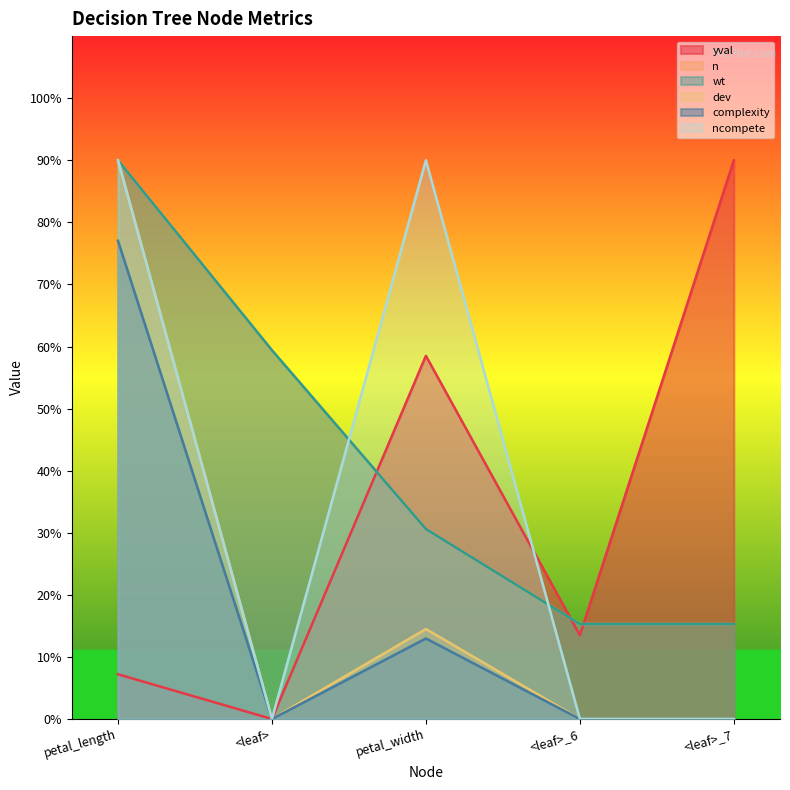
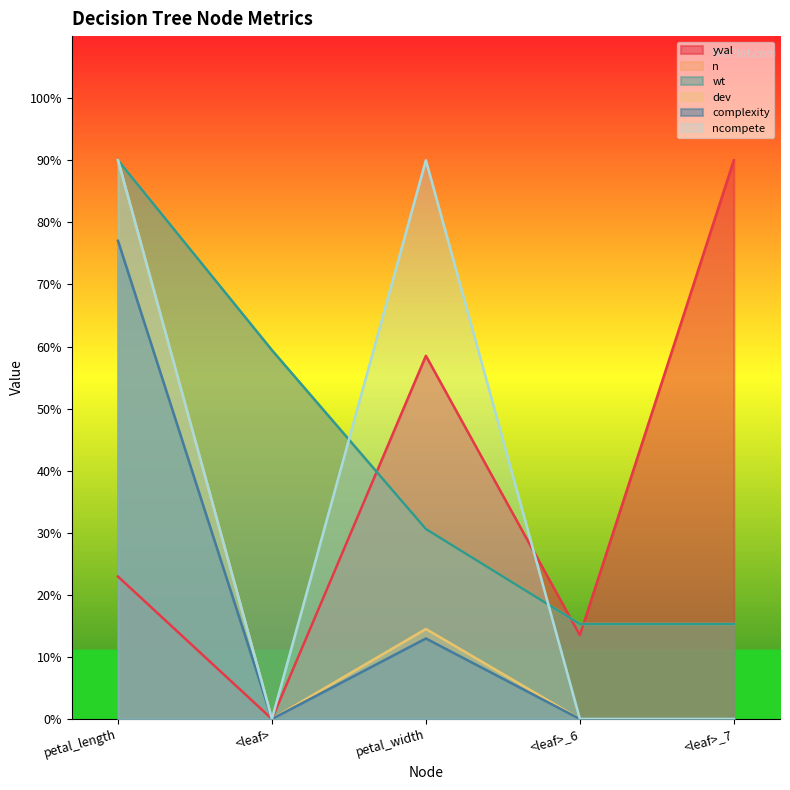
yval, petal_length: 7% -> 23%
